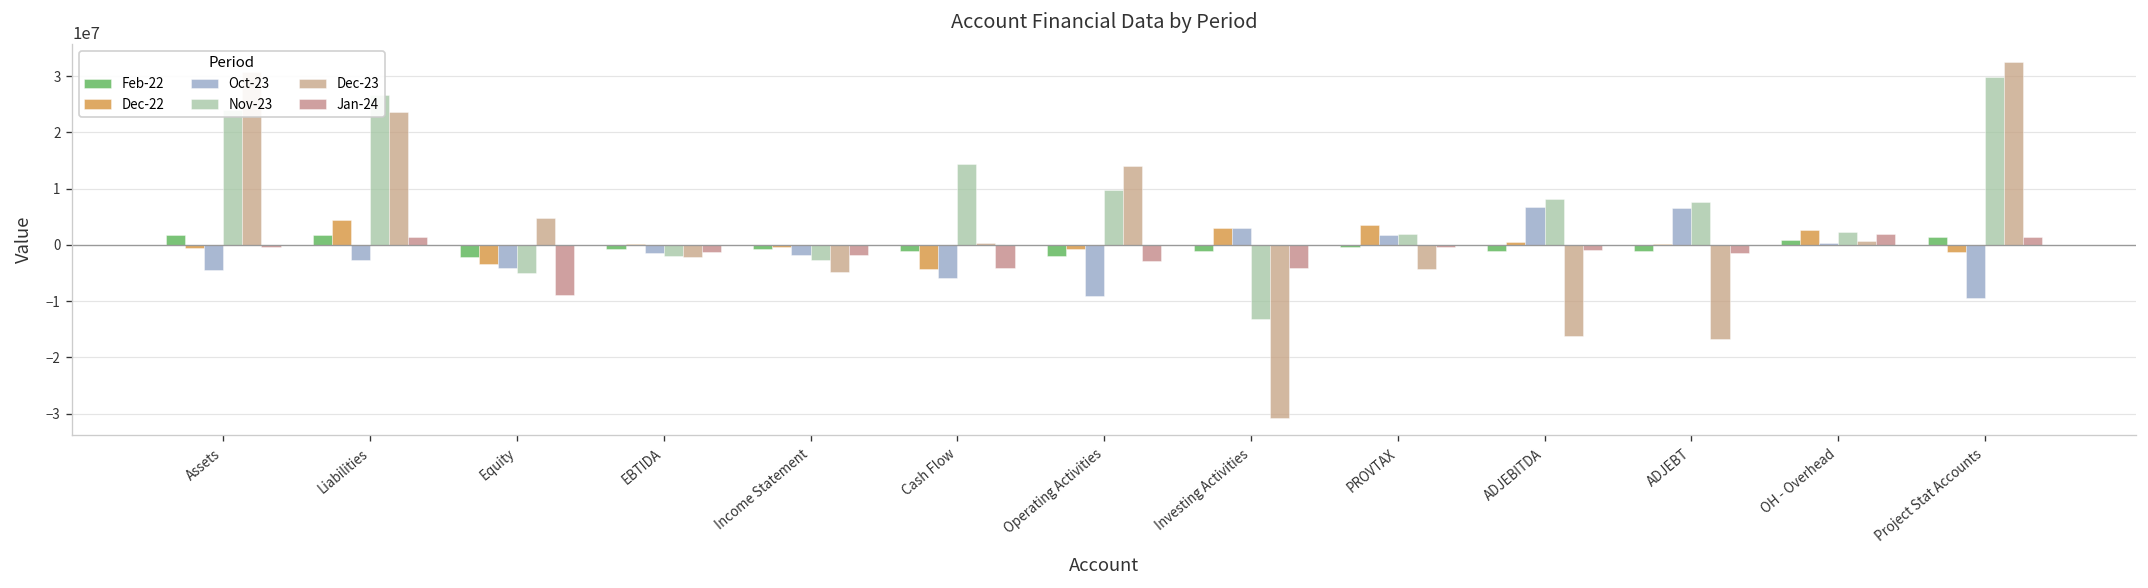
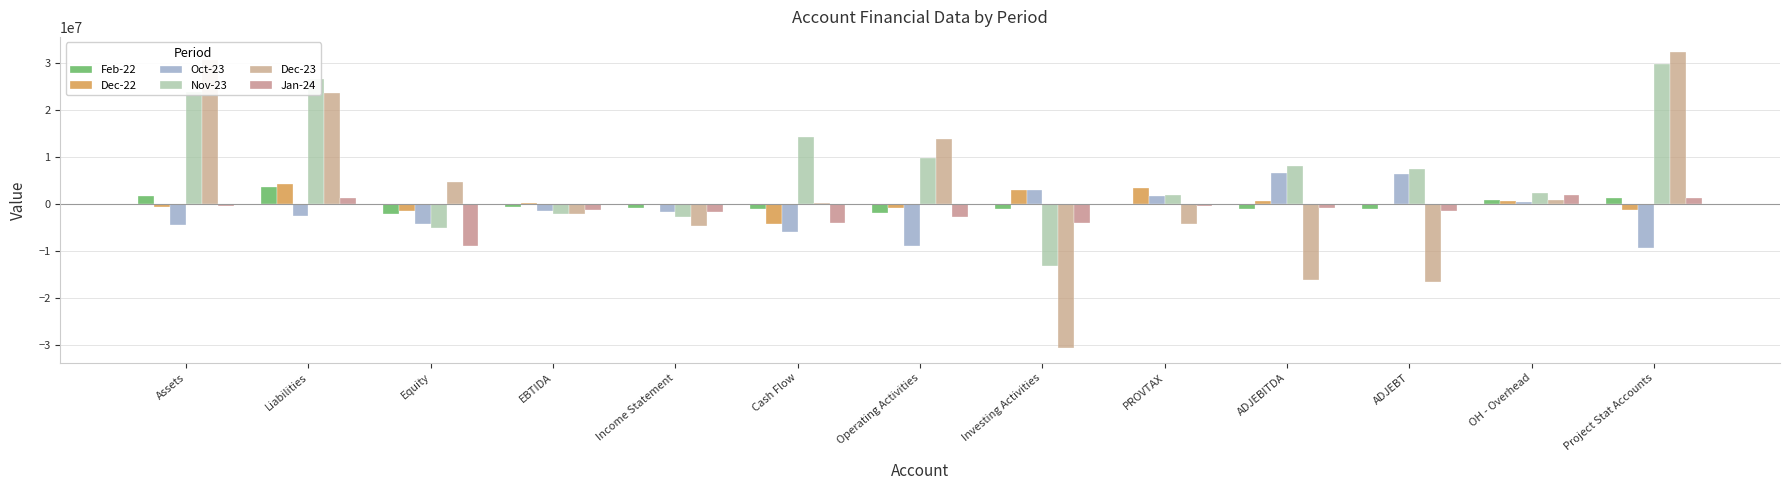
Feb-22, Liabilities: 2000000 -> 4000000
Dec-22, Equity: -3000000 -> -2000000
Dec-22, OH - Overhead: 3000000 -> 1000000
